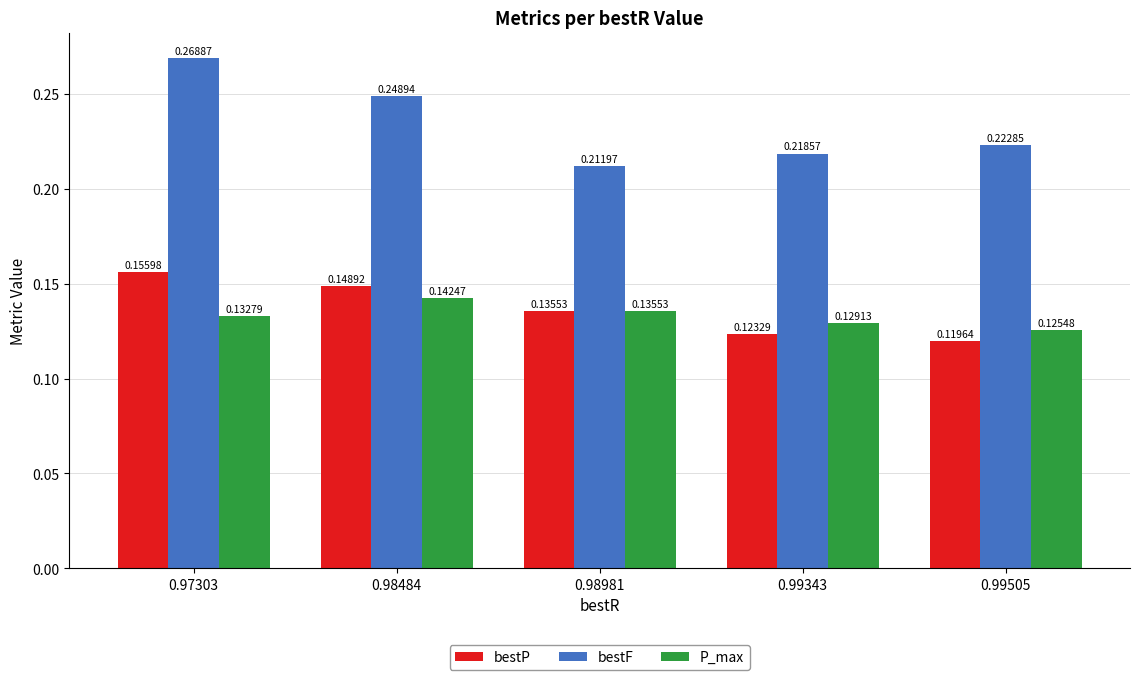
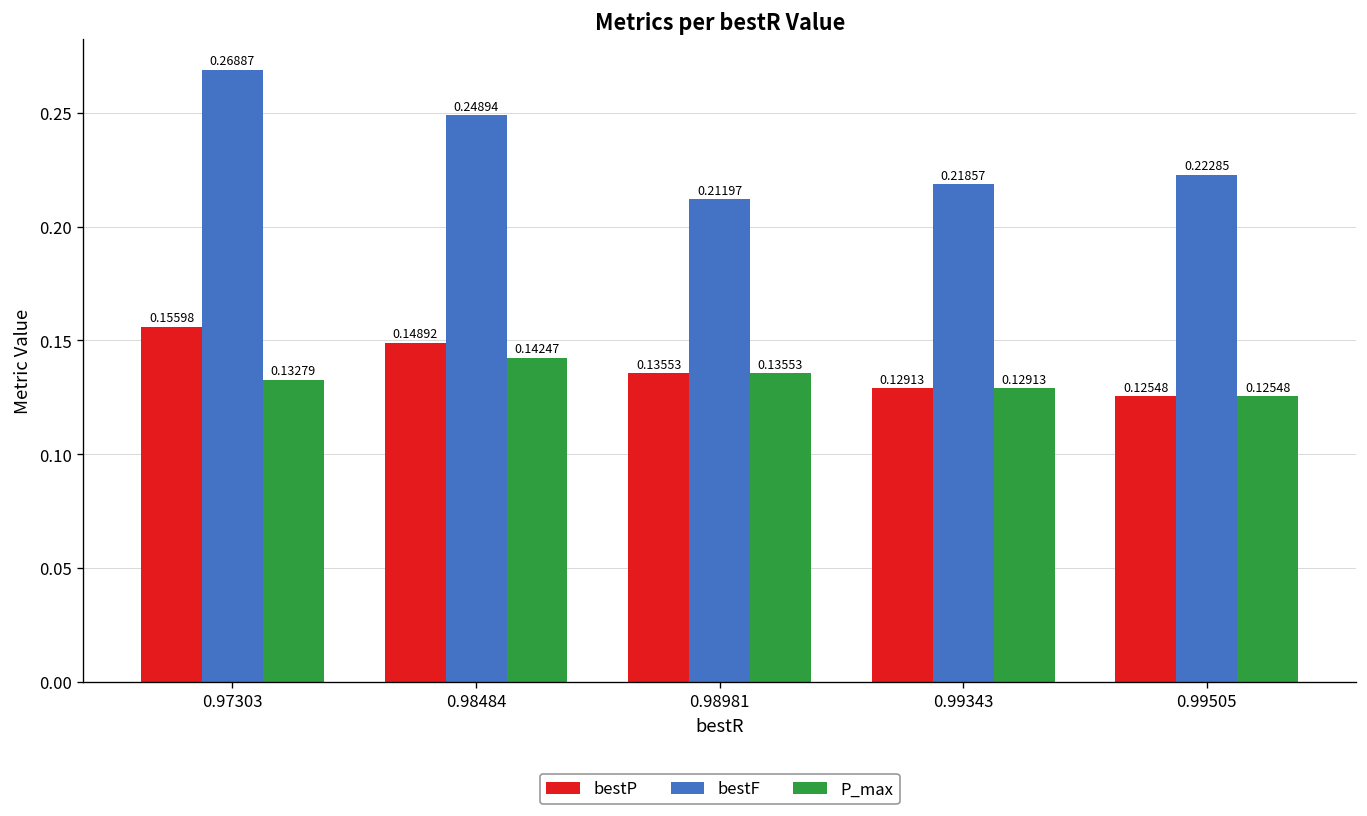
bestP, 0.99343: 0.12329 -> 0.12913
bestP, 0.99505: 0.11964 -> 0.12548
